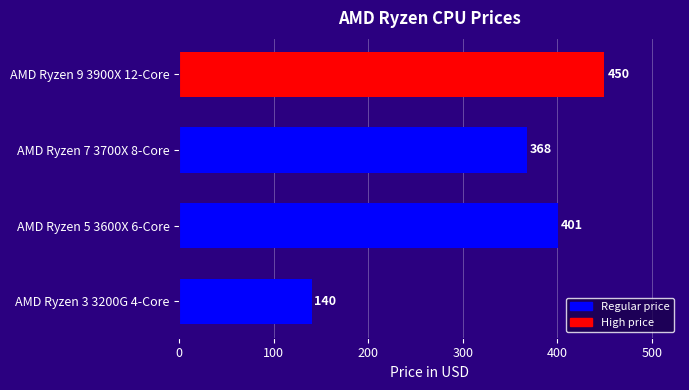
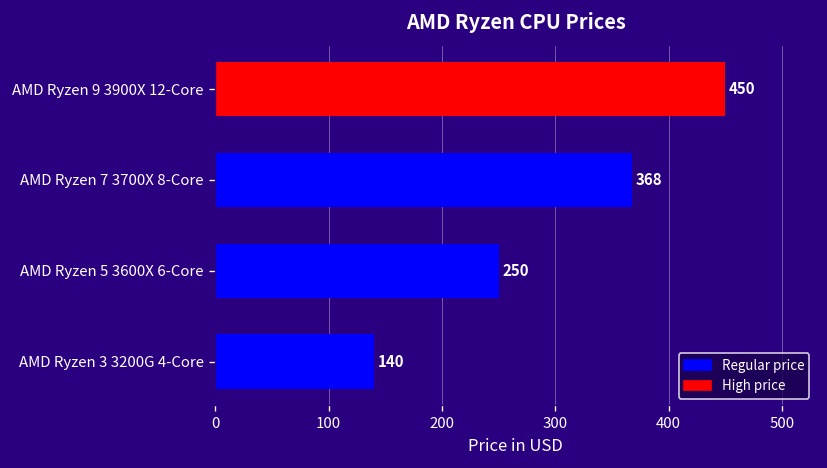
AMD Ryzen 5 3600X 6-Core: 401 -> 250
